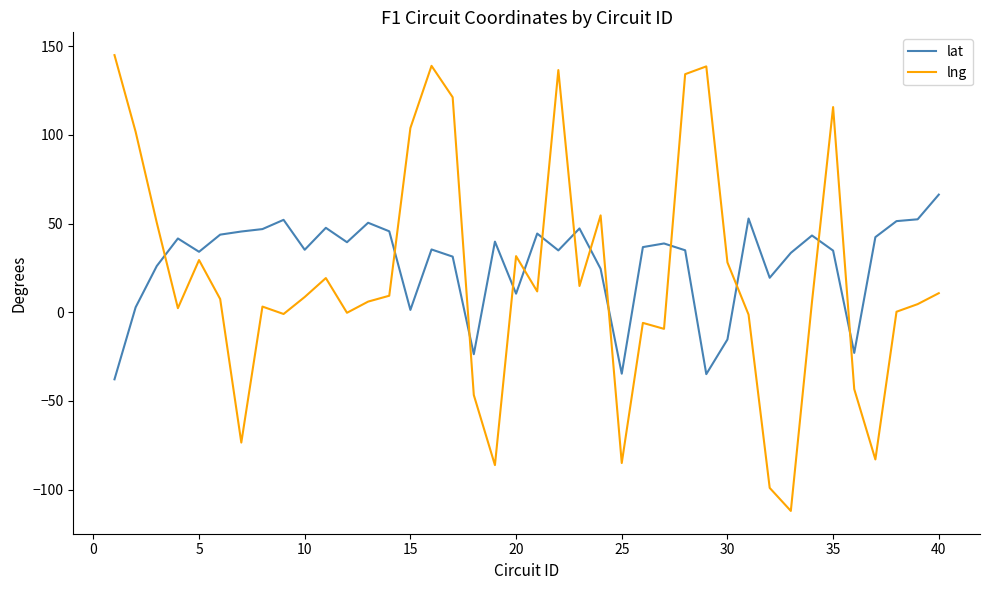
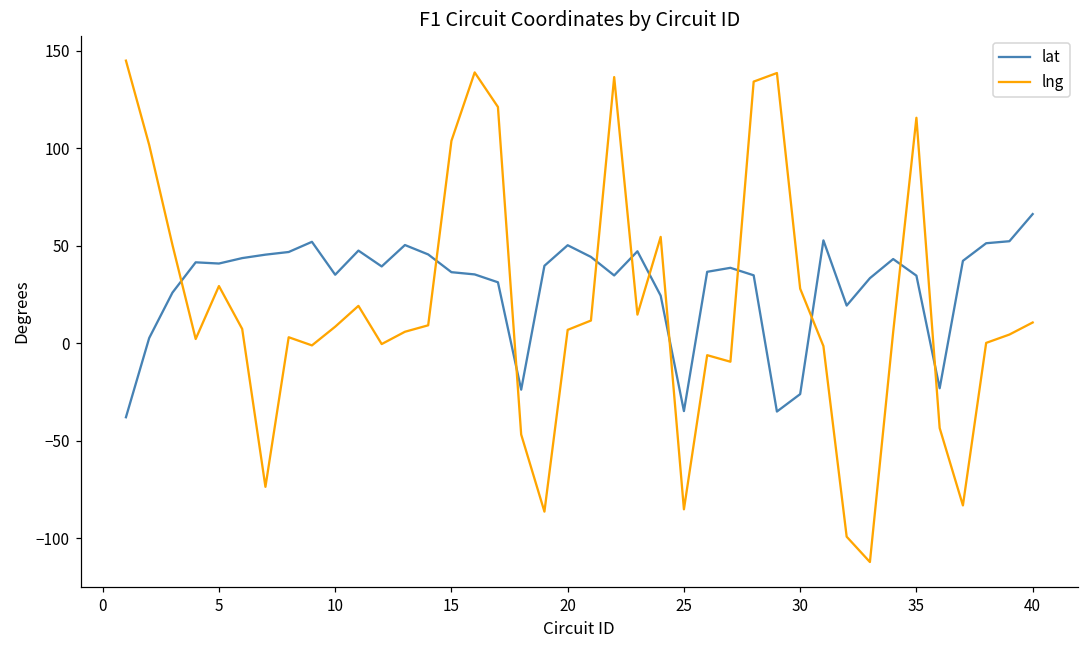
lat, 5: 34 -> 41
lat, 15: 1 -> 37
lat, 20: 10 -> 50
lng, 20: 32 -> 7
lat, 30: -15 -> -26
